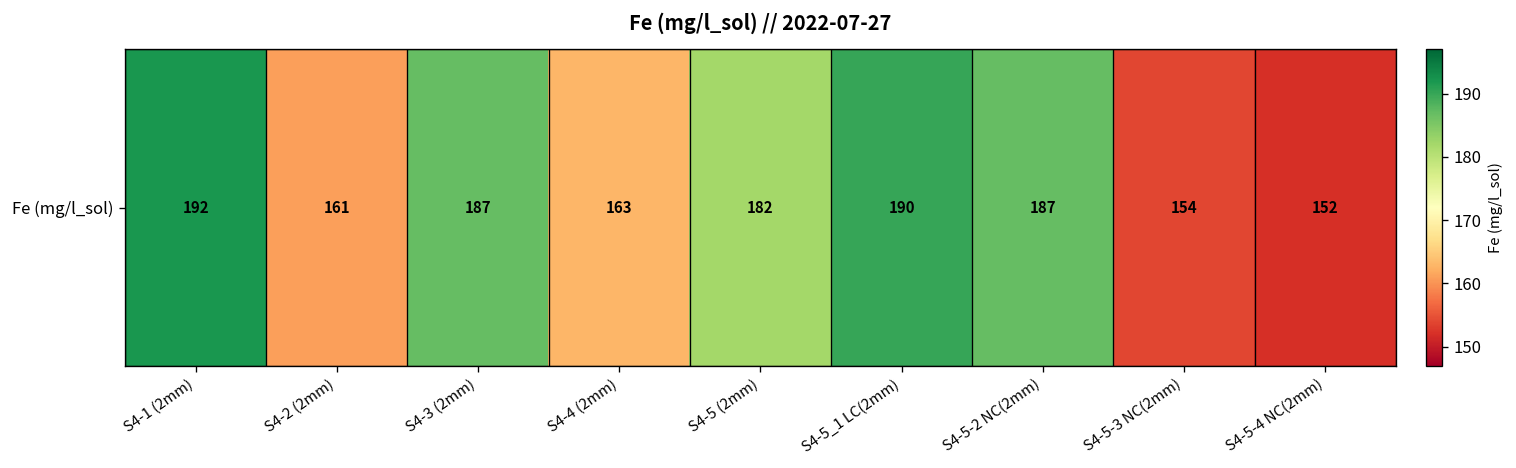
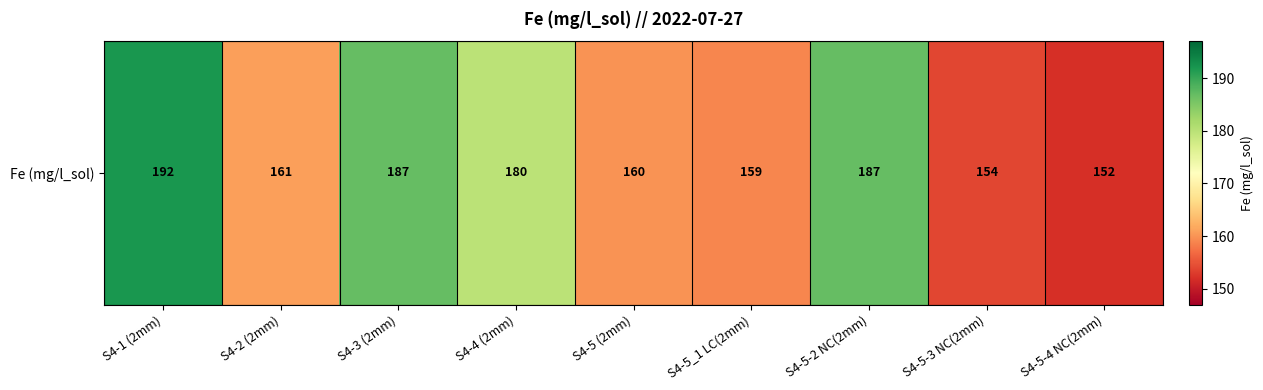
Fe (mg/l_sol), S4-4 (2mm): 163 -> 180
Fe (mg/l_sol), S4-5 (2mm): 182 -> 160
Fe (mg/l_sol), S4-5_1 LC(2mm): 190 -> 159
